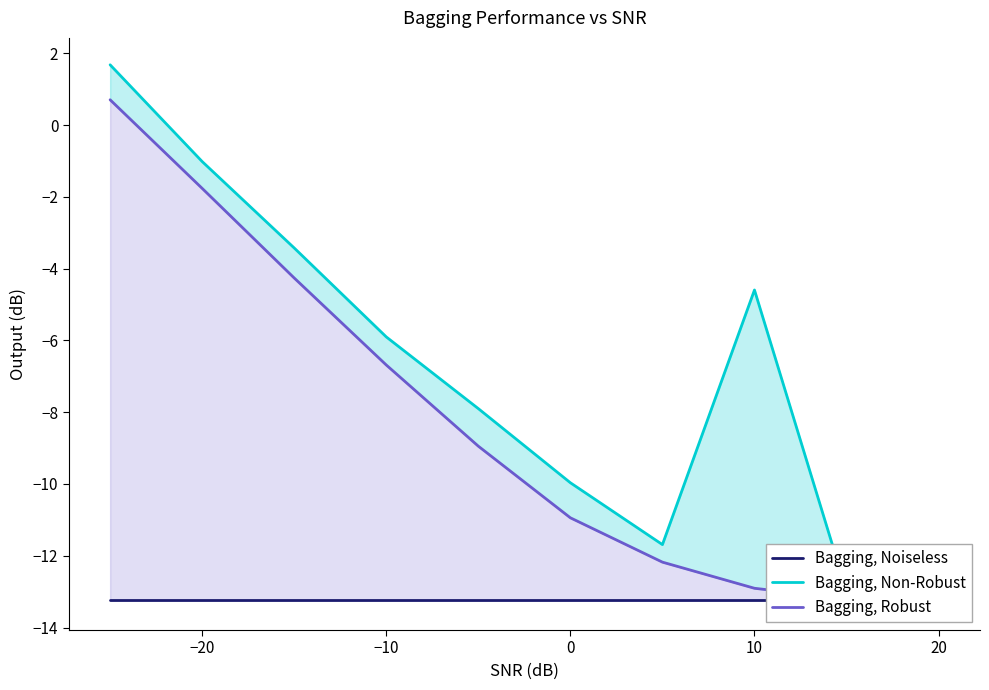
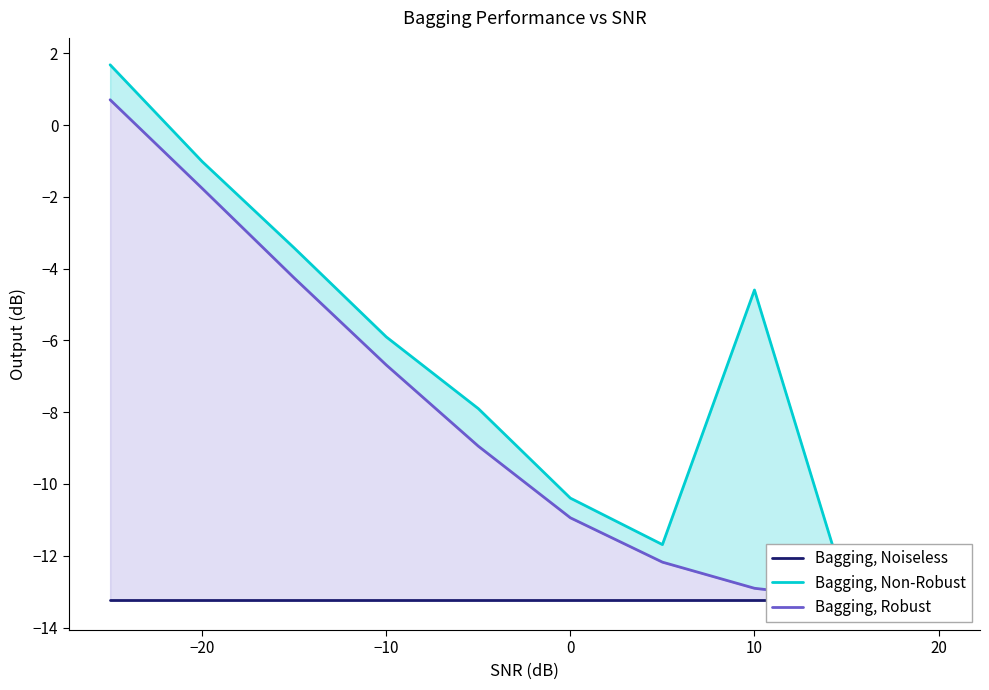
Bagging, Non-Robust, 0: -10.0 -> -10.4
